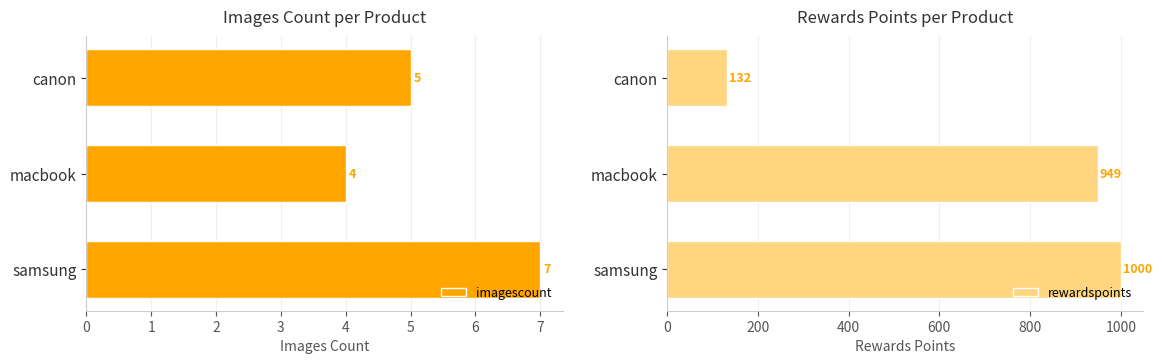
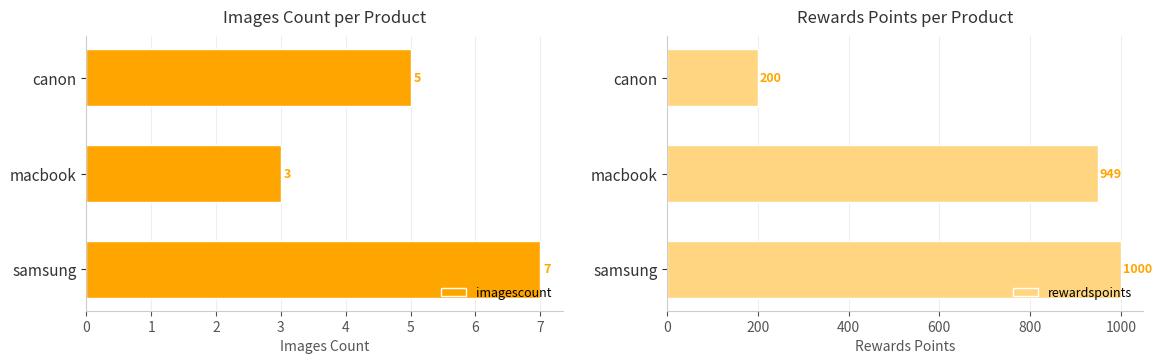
Images Count per Product, macbook: 4 -> 3
Rewards Points per Product, canon: 132 -> 200
